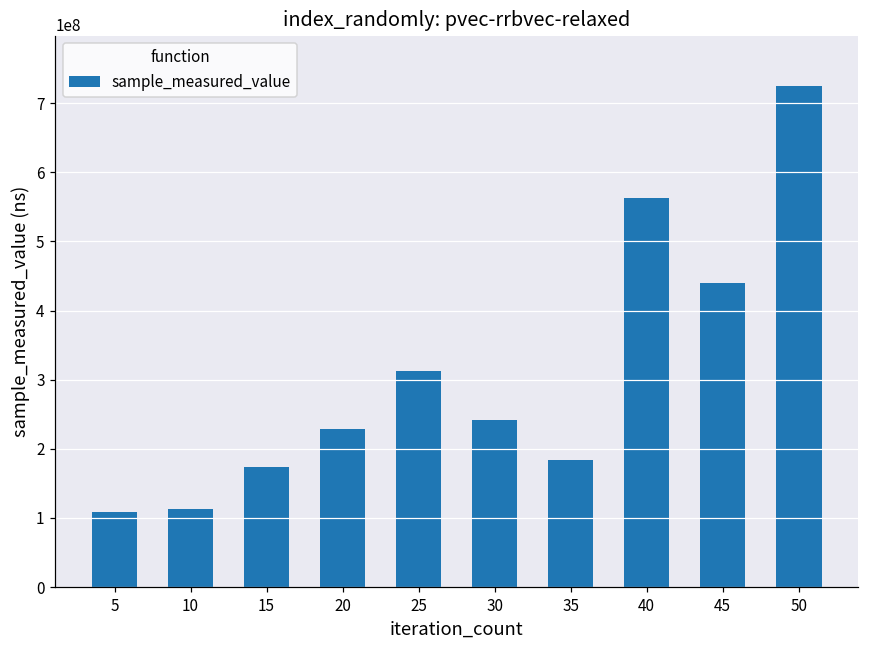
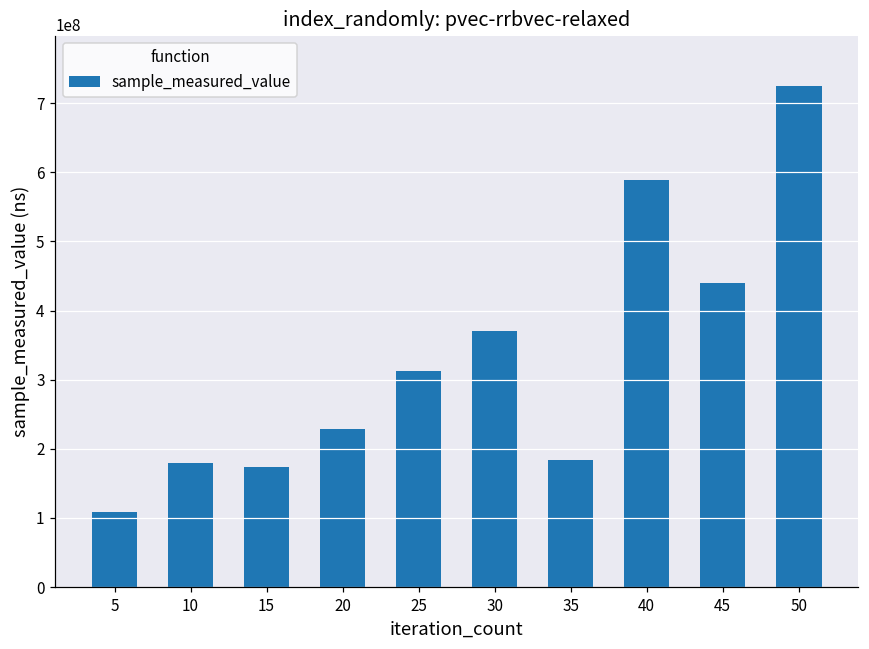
10: 110000000 -> 180000000
30: 240000000 -> 370000000
40: 560000000 -> 590000000
